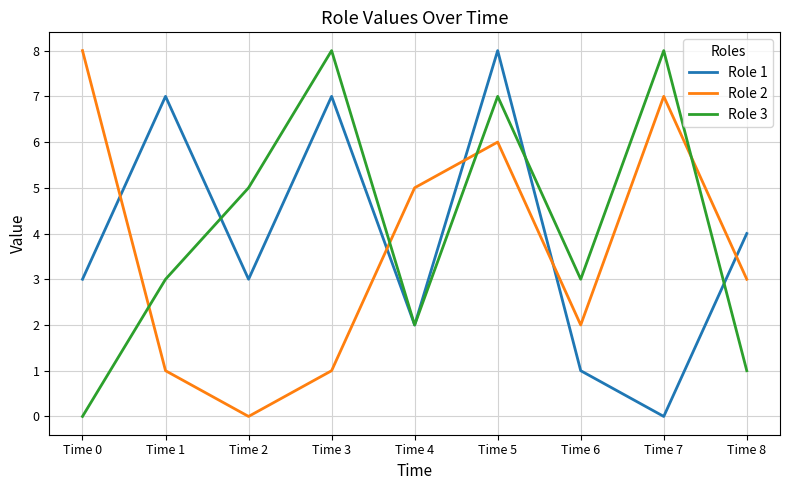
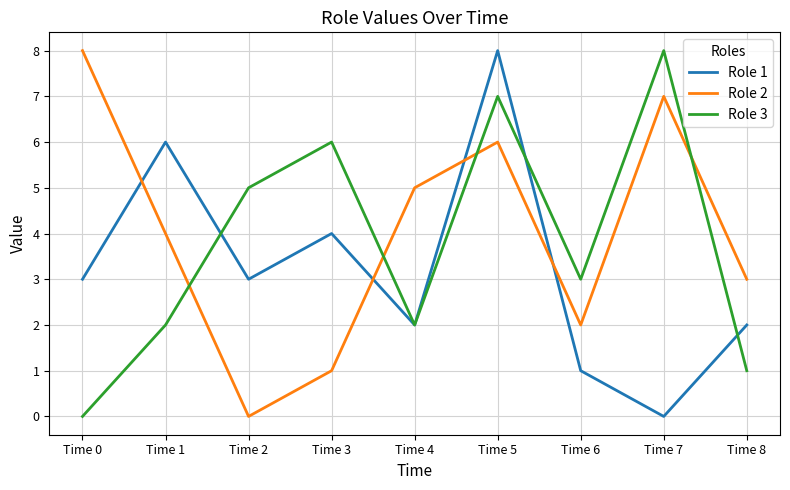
Role 1, Time 1: 7 -> 6
Role 2, Time 1: 1 -> 4
Role 3, Time 1: 3 -> 2
Role 1, Time 3: 7 -> 4
Role 3, Time 3: 8 -> 6
Role 1, Time 8: 4 -> 2
